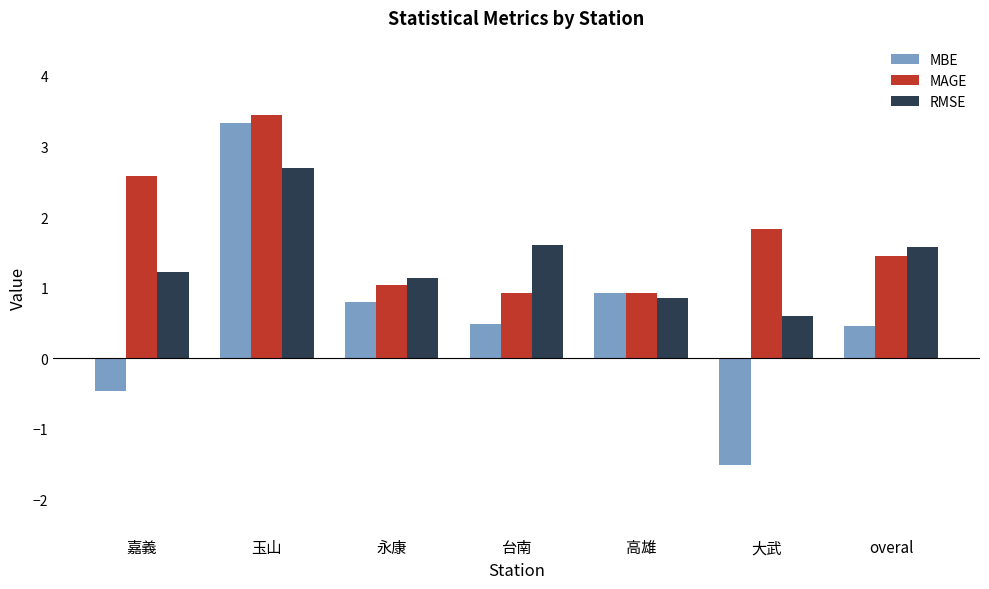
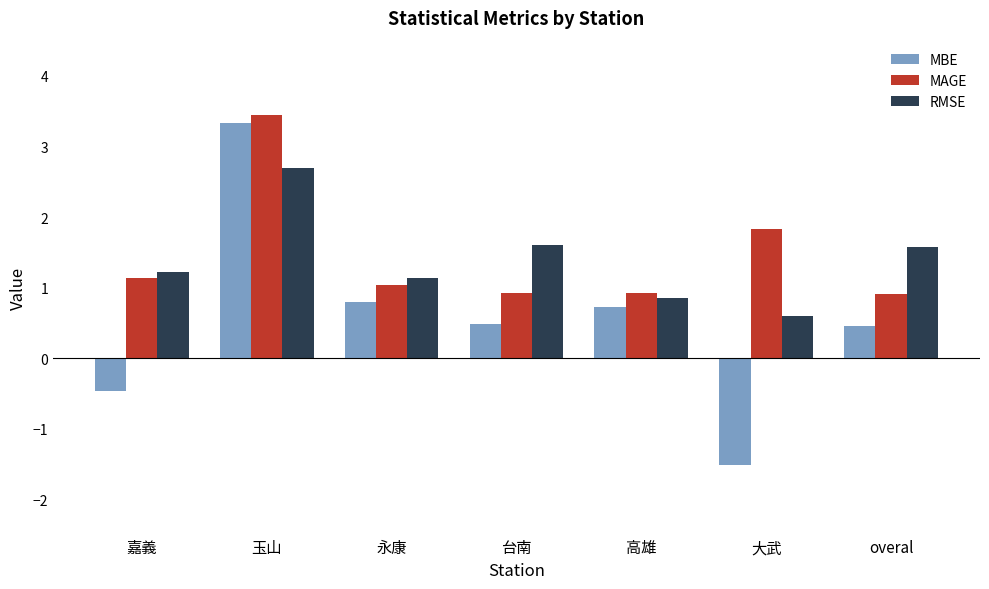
MAGE, 嘉義: 2.6 -> 1.1
MBE, 高雄: 0.9 -> 0.7
MAGE, overal: 1.5 -> 0.9
